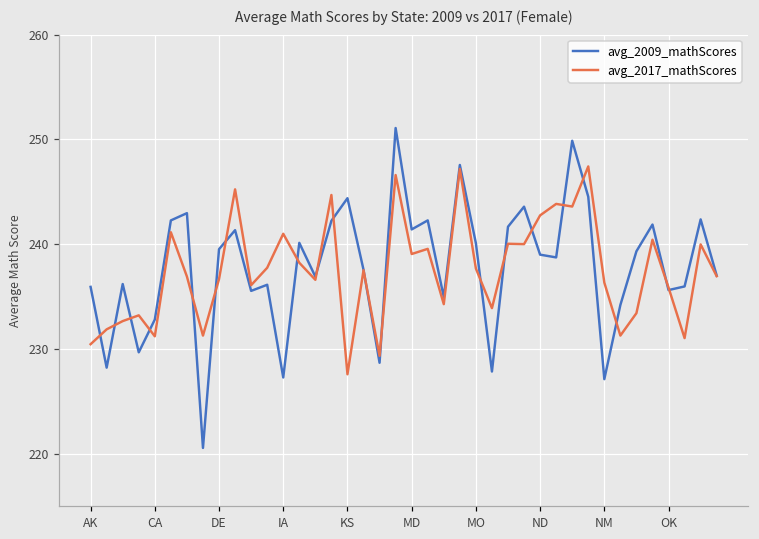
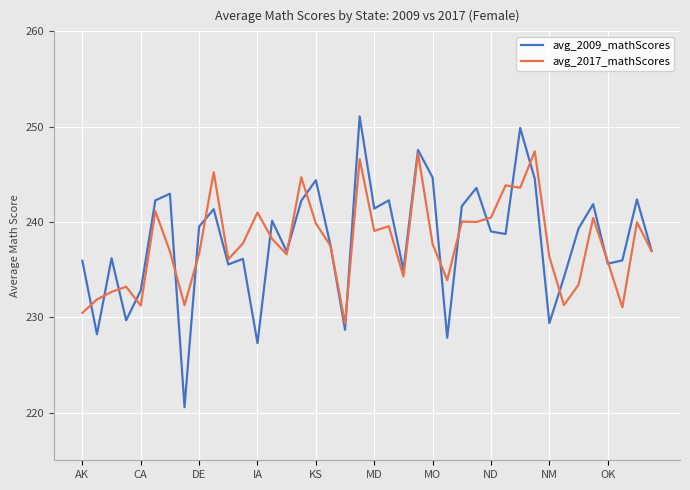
avg_2017_mathScores, KS: 228 -> 240
avg_2009_mathScores, MO: 240 -> 245
avg_2017_mathScores, ND: 243 -> 240
avg_2009_mathScores, NM: 227 -> 229
